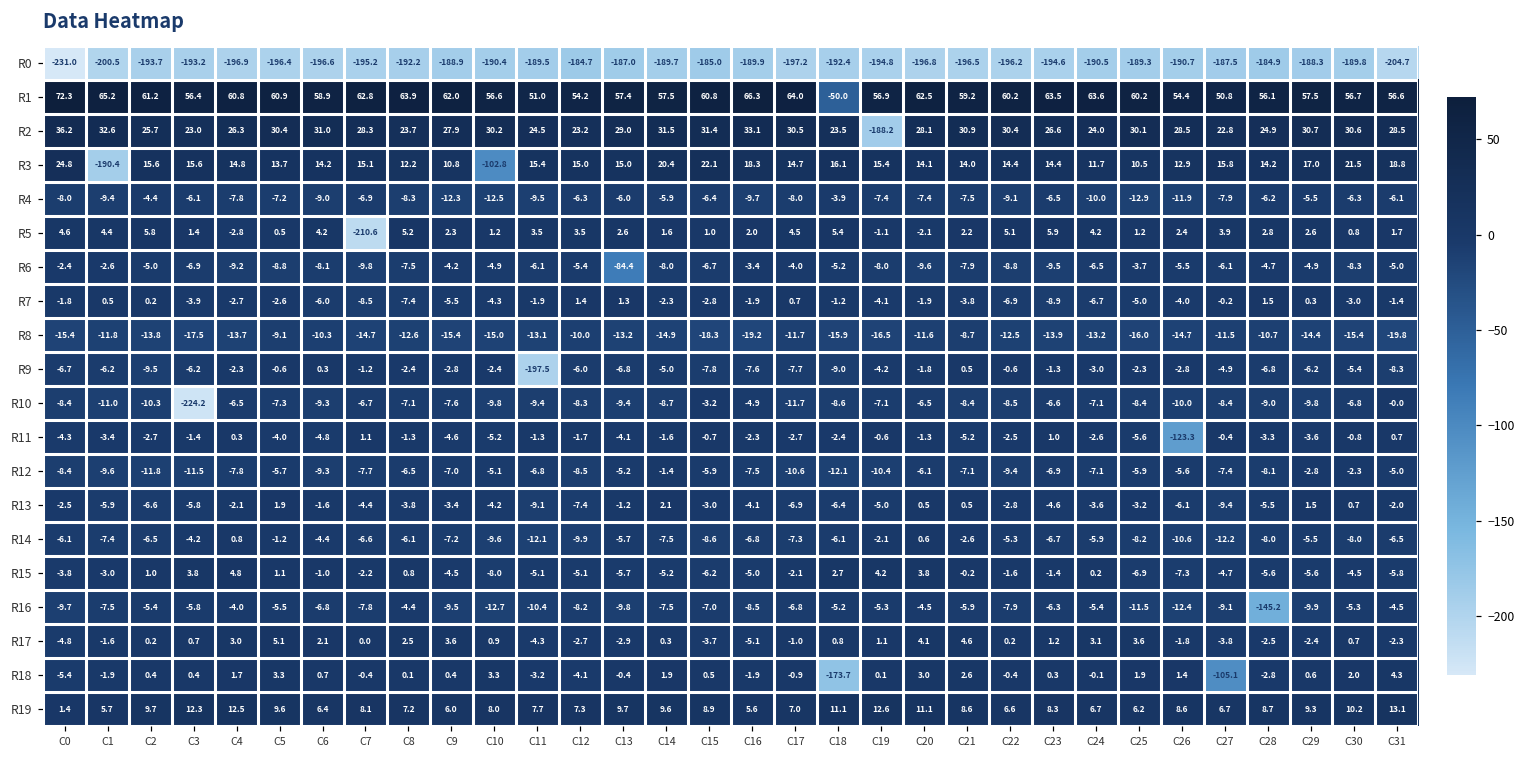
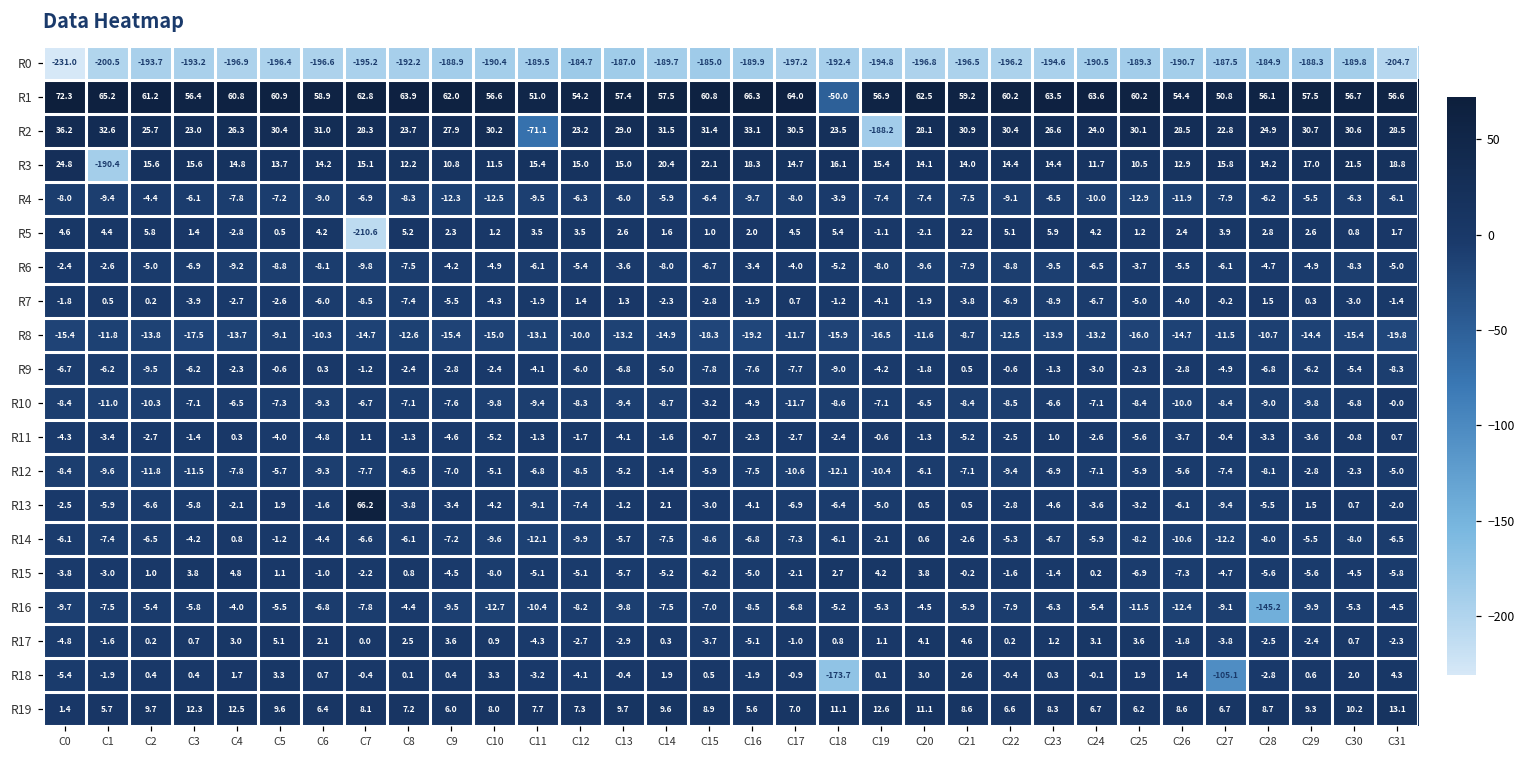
R2, C11: 24.5 -> -71.1
R3, C10: -102.8 -> 11.5
R6, C13: -84.4 -> -3.6
R9, C11: -197.5 -> -4.1
R10, C3: -224.2 -> -7.1
R11, C26: -123.3 -> -3.7
R13, C7: -4.4 -> 66.2
